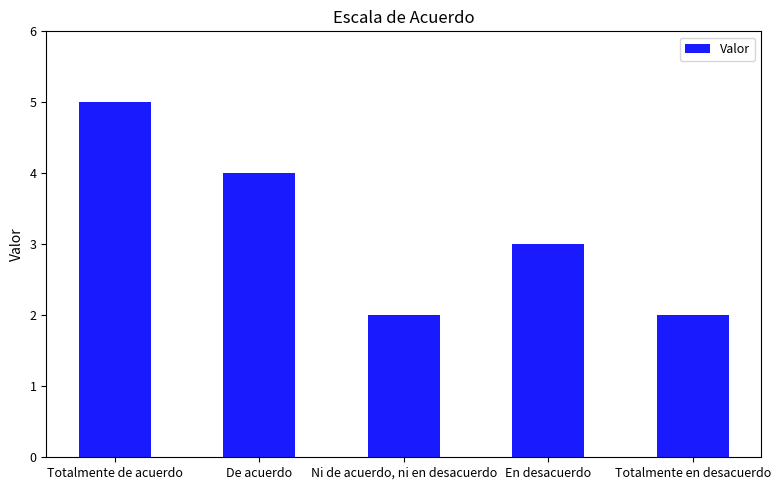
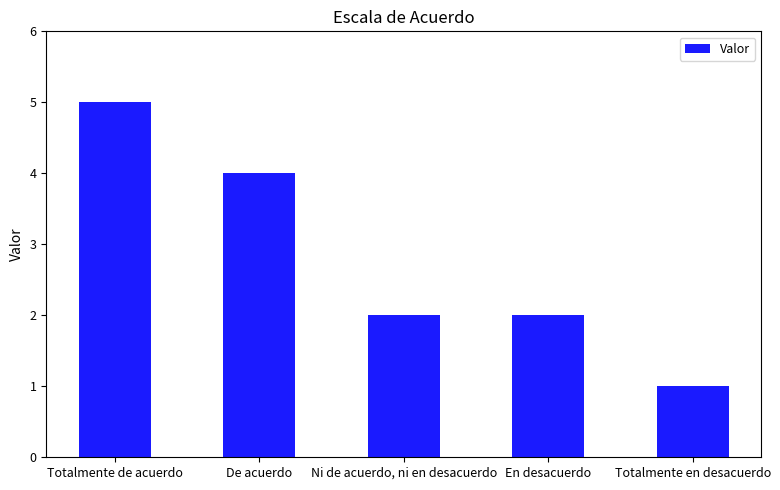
En desacuerdo: 3 -> 2
Totalmente en desacuerdo: 2 -> 1
